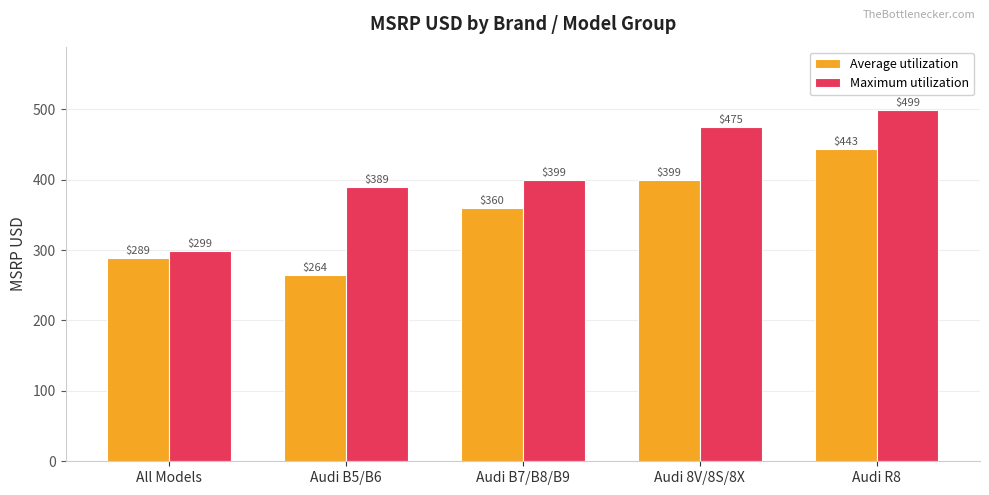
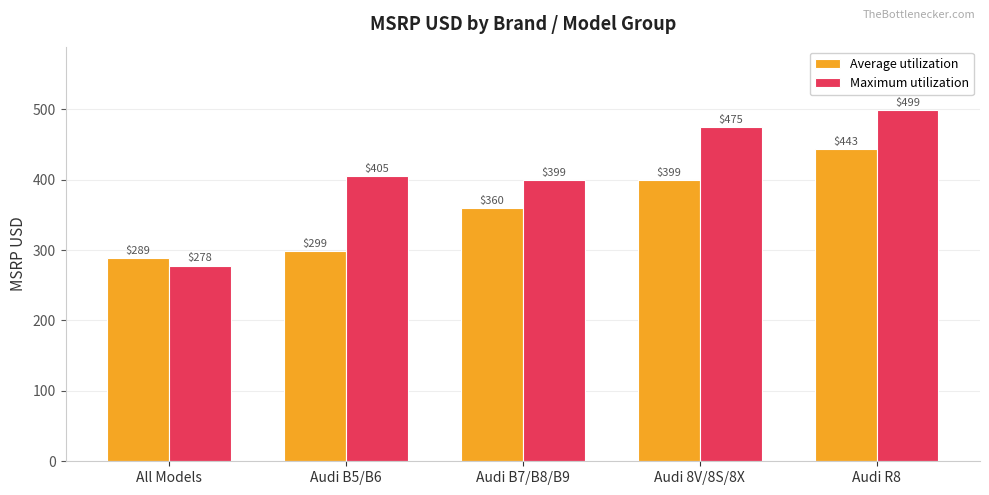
Maximum utilization, All Models: $299 -> $278
Average utilization, Audi B5/B6: $264 -> $299
Maximum utilization, Audi B5/B6: $389 -> $405
